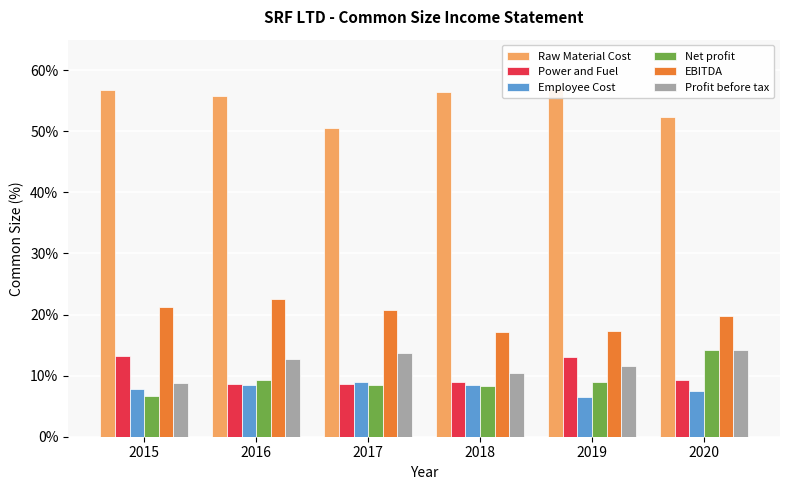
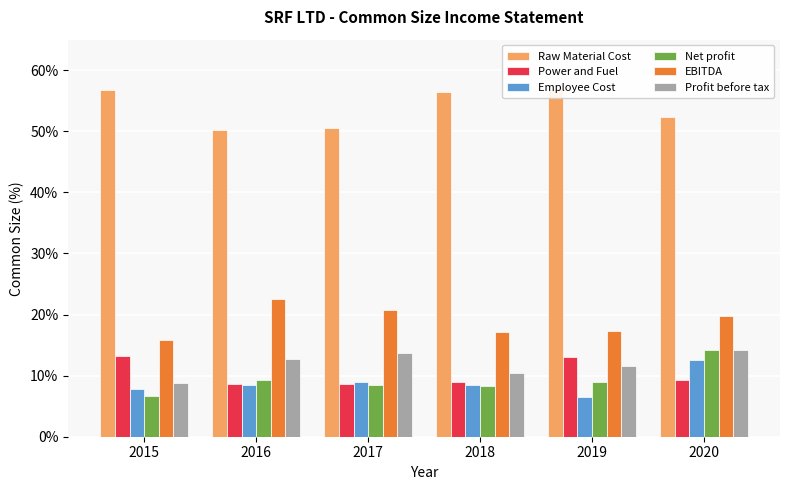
EBITDA, 2015: 21% -> 16%
Raw Material Cost, 2016: 56% -> 50%
Employee Cost, 2020: 8% -> 12%
